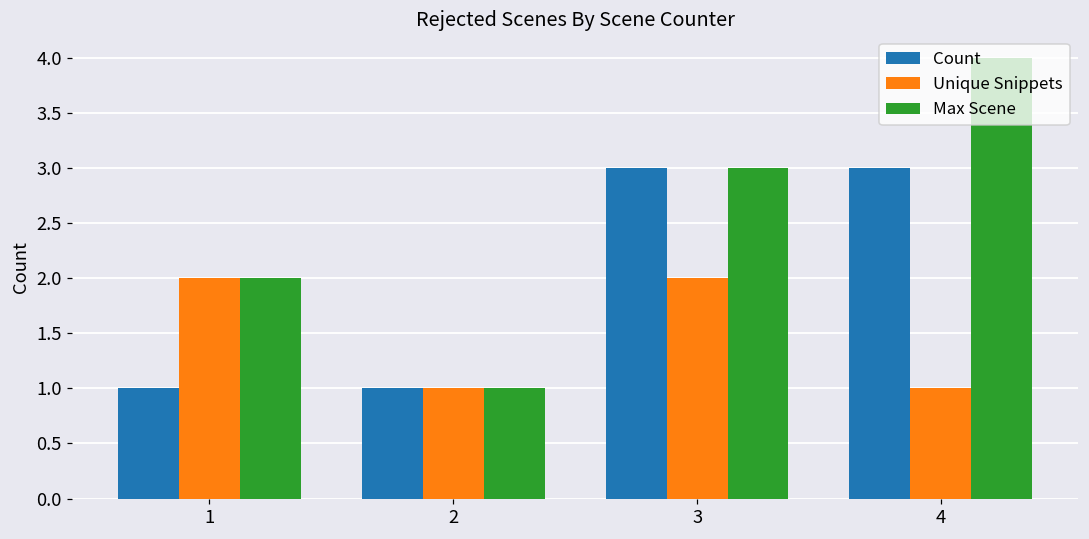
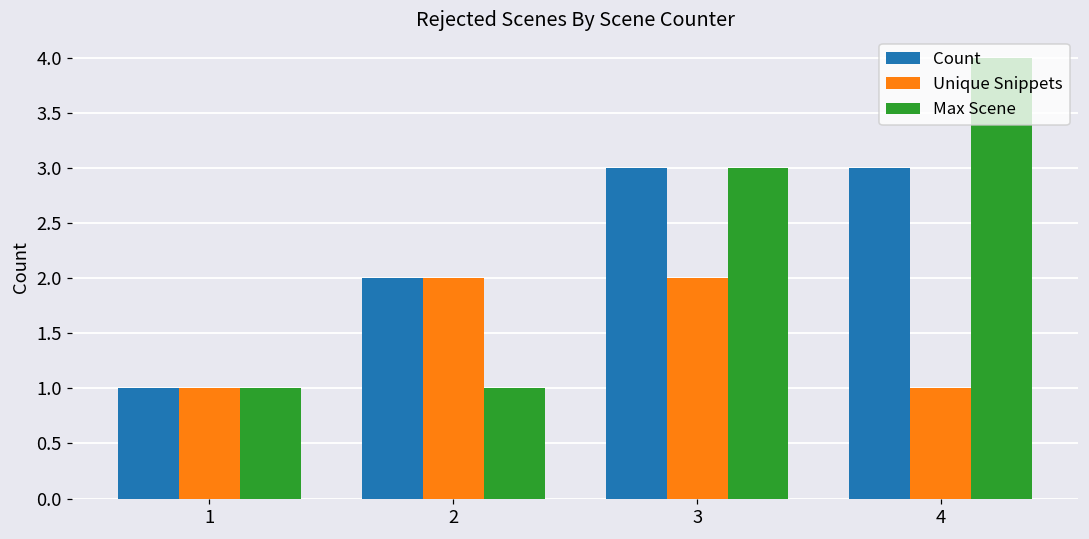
Unique Snippets, 1: 2 -> 1
Max Scene, 1: 2 -> 1
Count, 2: 1 -> 2
Unique Snippets, 2: 1 -> 2
